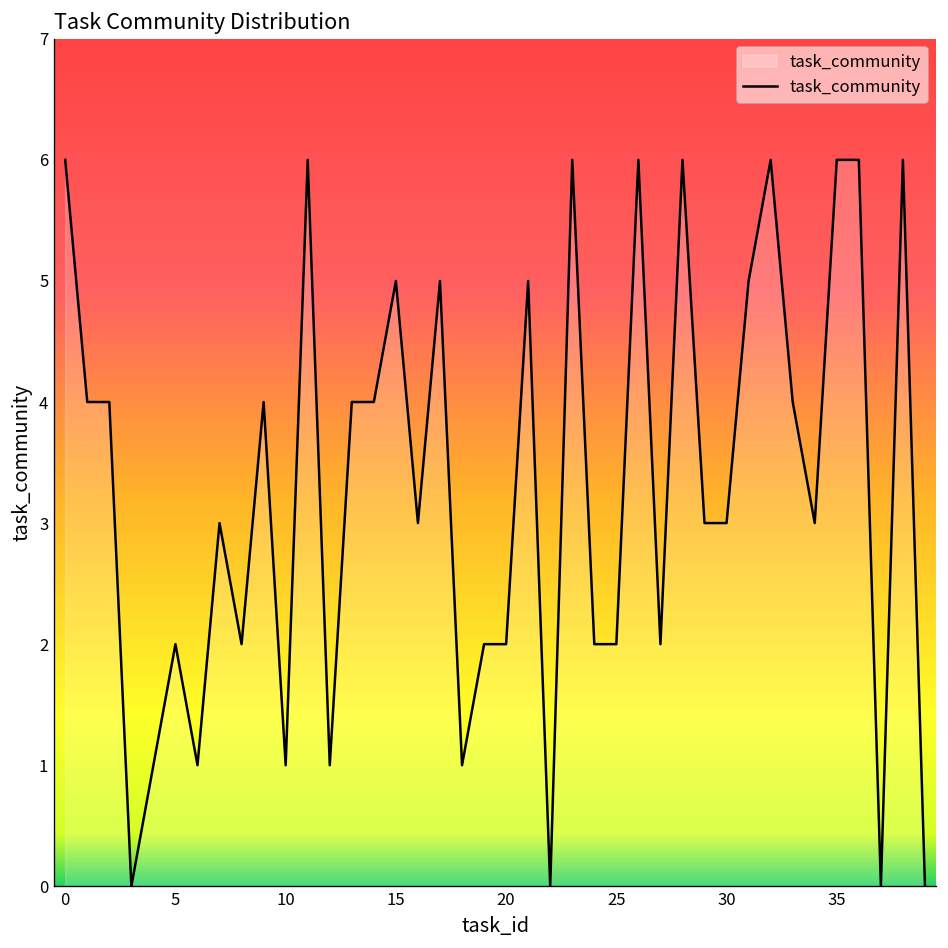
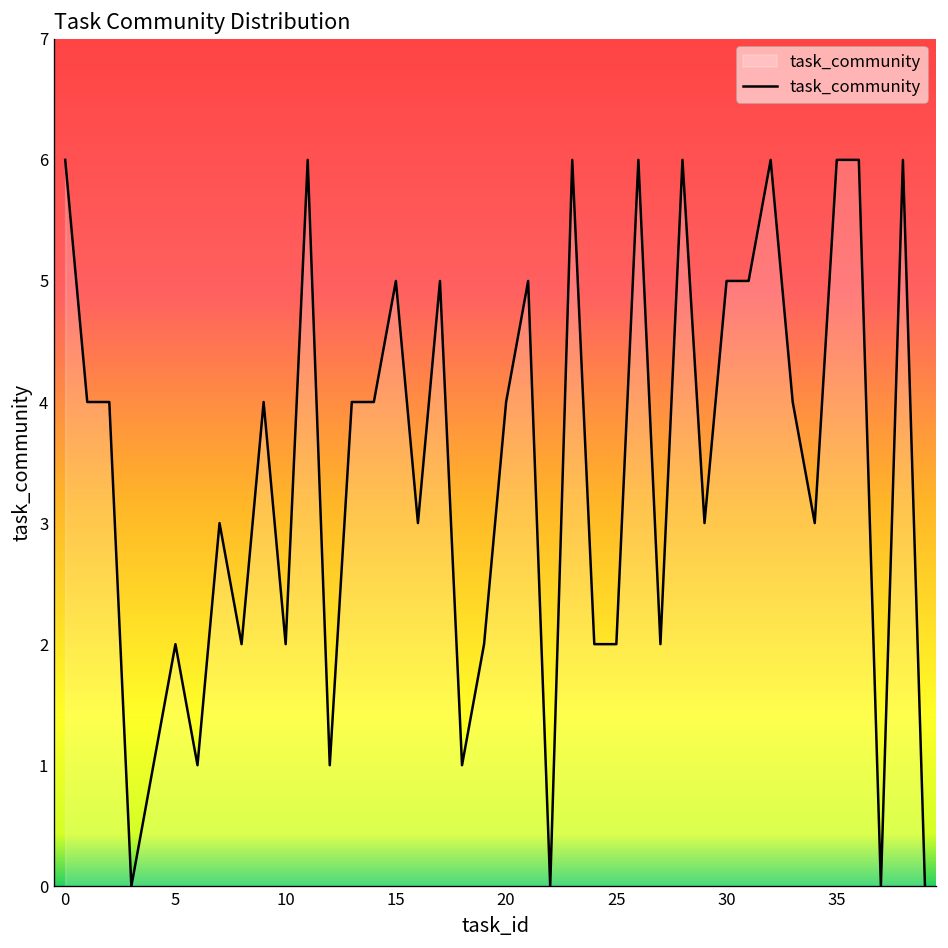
10: 1 -> 2
20: 2 -> 4
30: 3 -> 5
